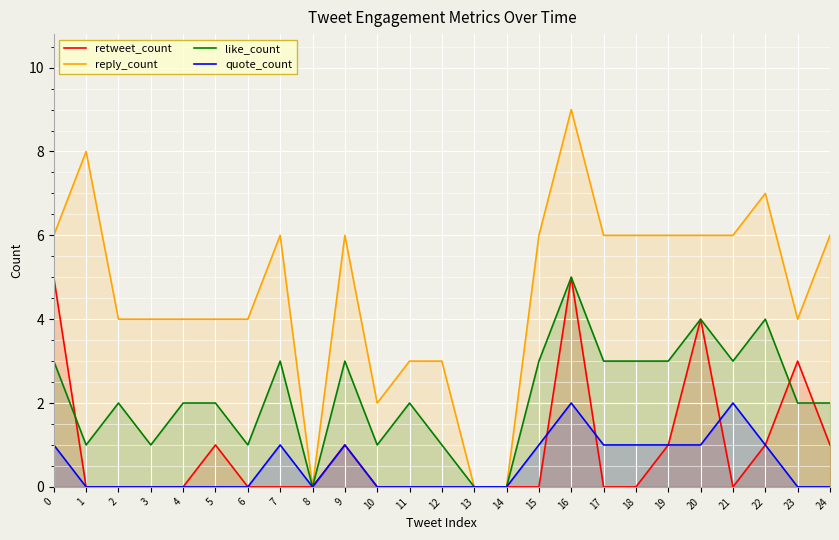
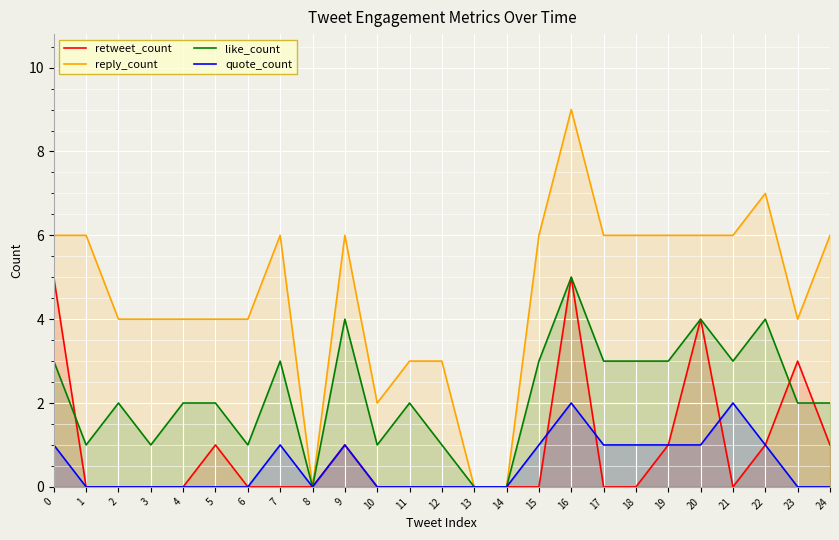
reply_count, 1: 8 -> 6
like_count, 9: 3 -> 4
